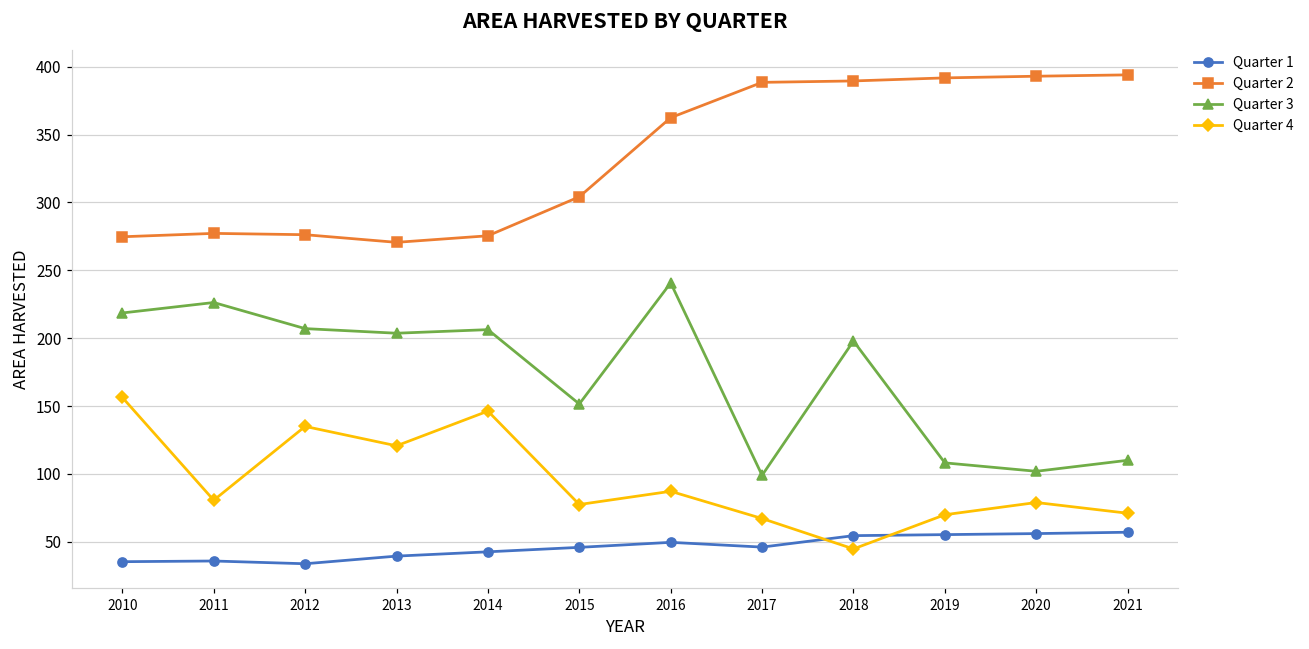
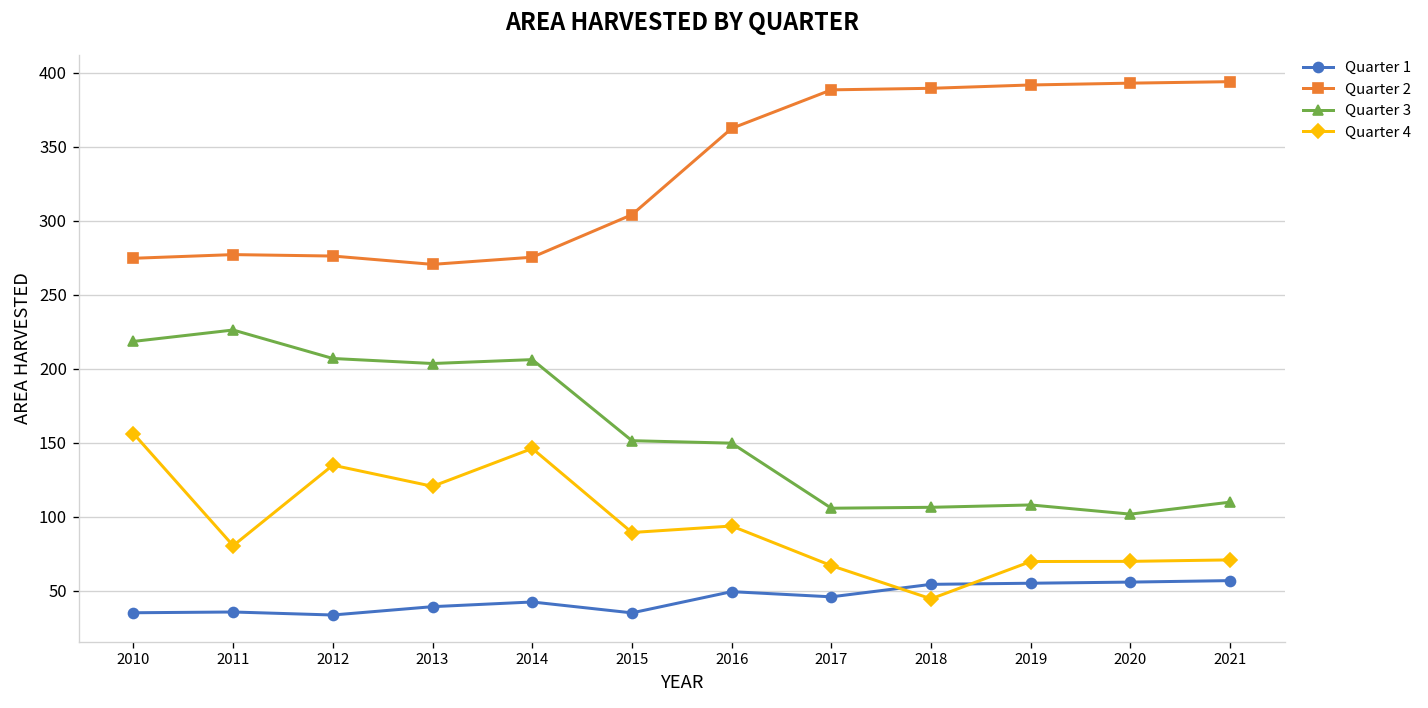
Quarter 1, 2015: 46 -> 35
Quarter 4, 2015: 77 -> 89
Quarter 3, 2016: 241 -> 150
Quarter 4, 2016: 87 -> 94
Quarter 3, 2017: 99 -> 106
Quarter 3, 2018: 198 -> 107
Quarter 4, 2020: 79 -> 70
